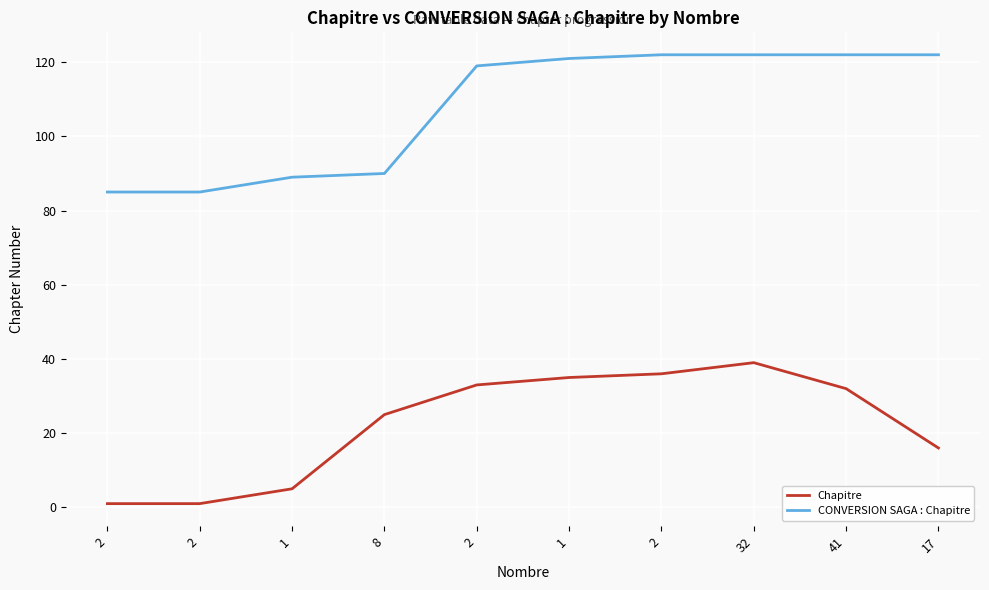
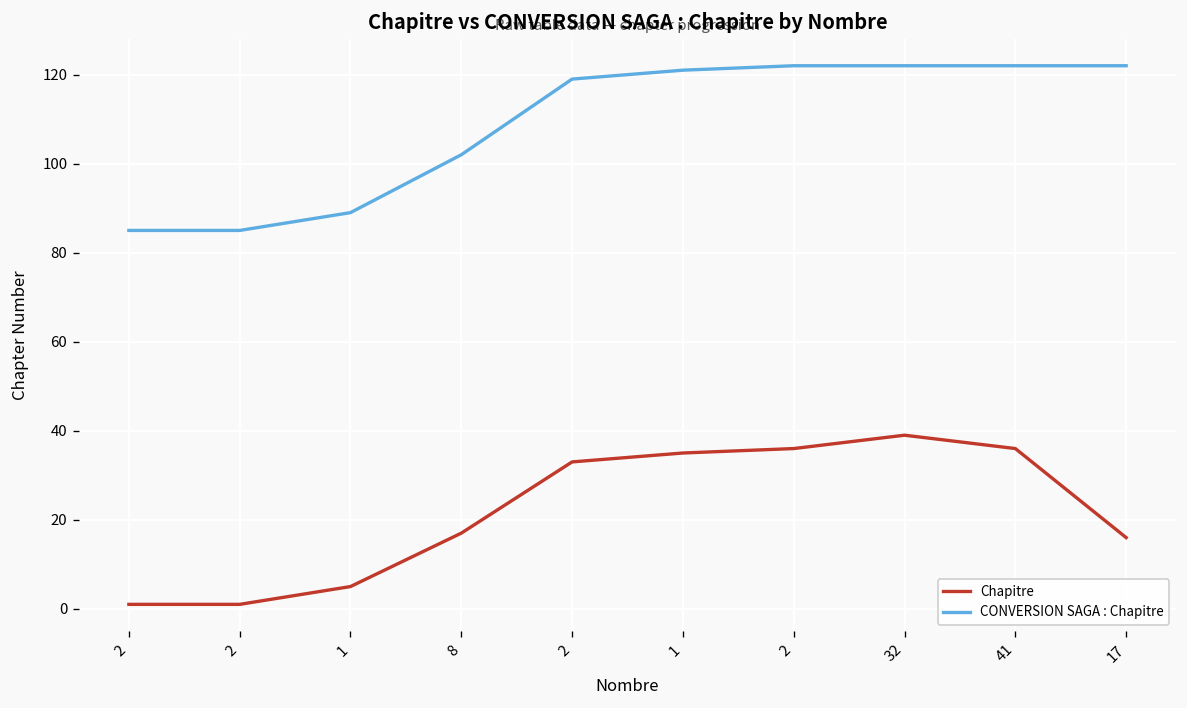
Chapitre, 8: 25 -> 17
CONVERSION SAGA : Chapitre, 8: 90 -> 102
Chapitre, 41: 32 -> 36
